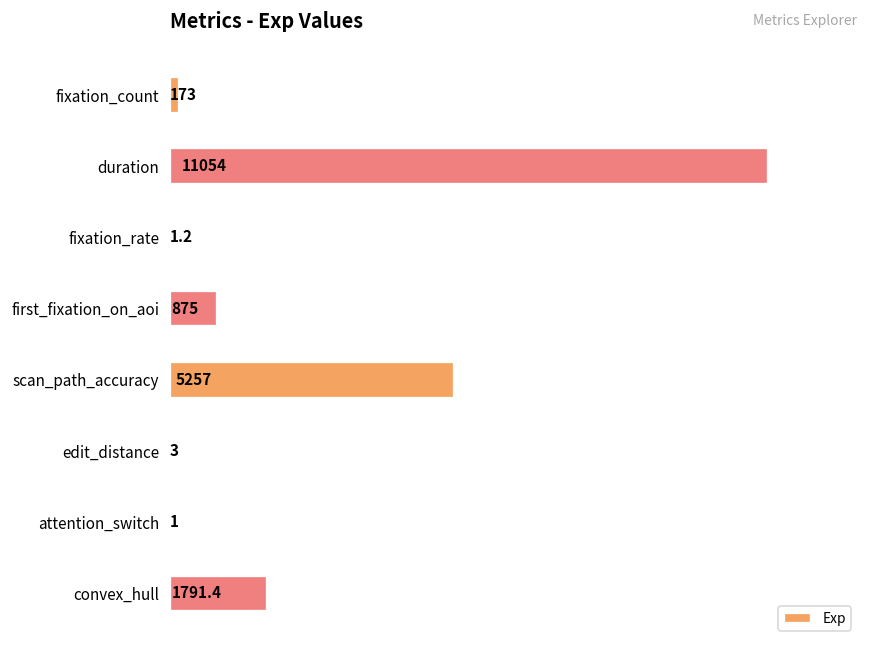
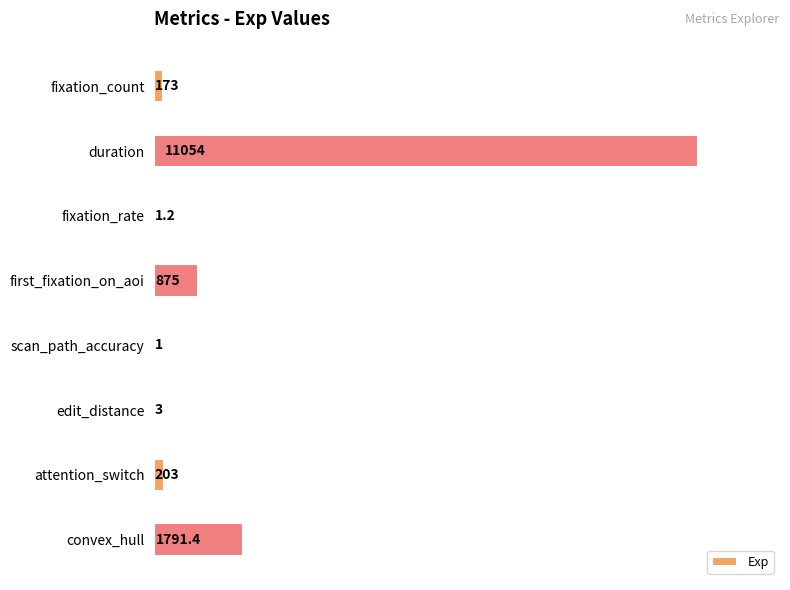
scan_path_accuracy: 5257 -> 1
attention_switch: 1 -> 203
